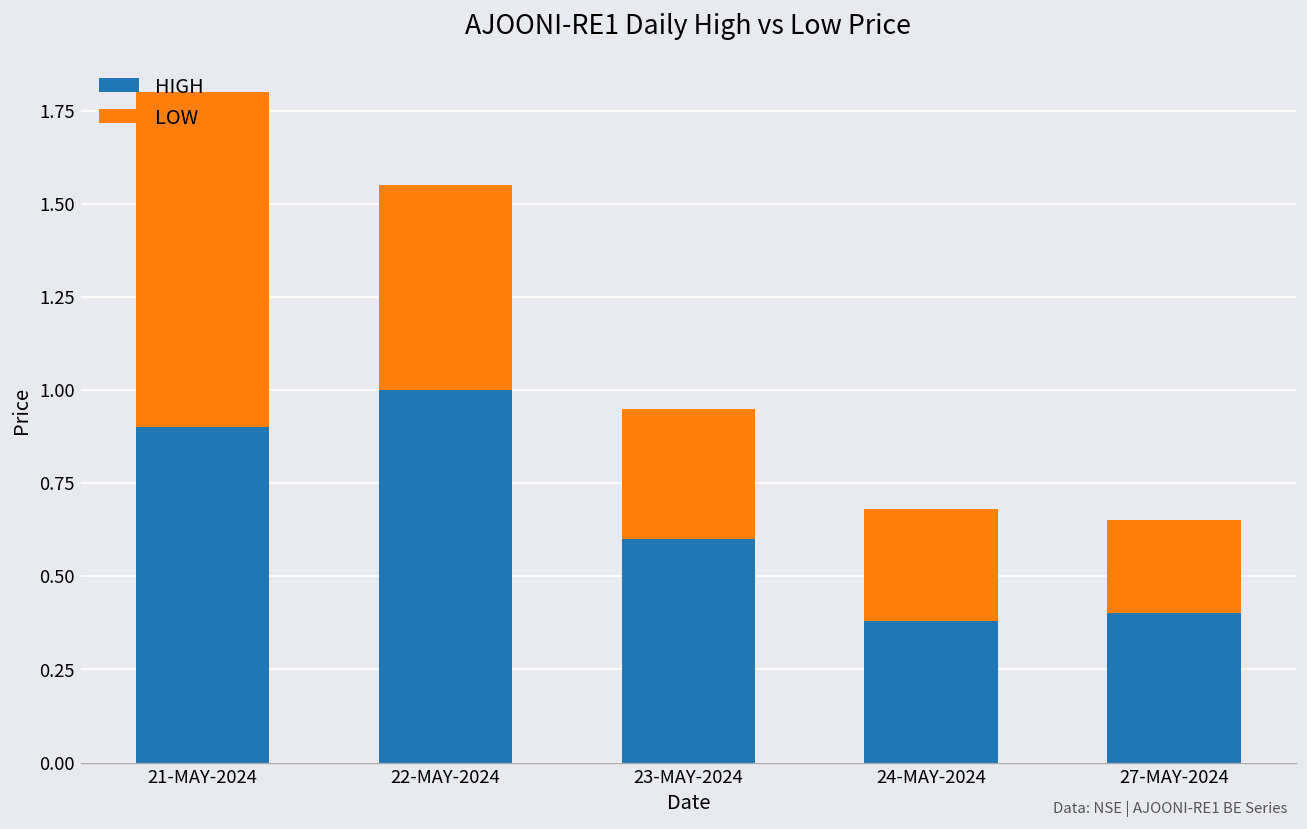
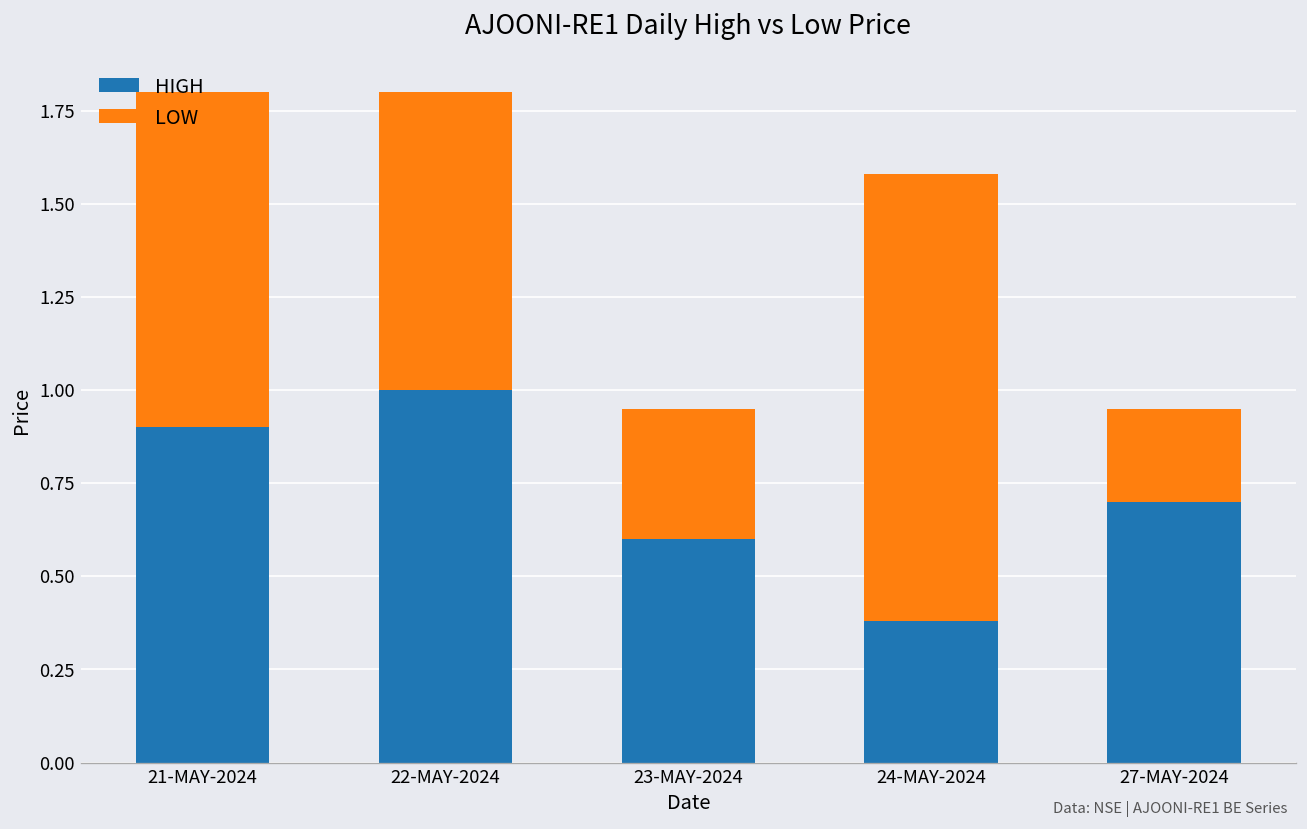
LOW, 22-MAY-2024: 0.55 -> 0.80
LOW, 24-MAY-2024: 0.3 -> 1.2
HIGH, 27-MAY-2024: 0.4 -> 0.7
